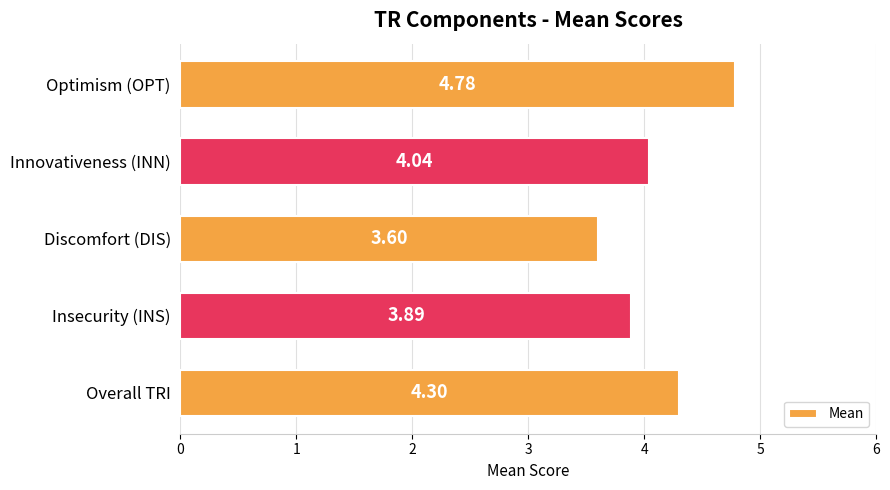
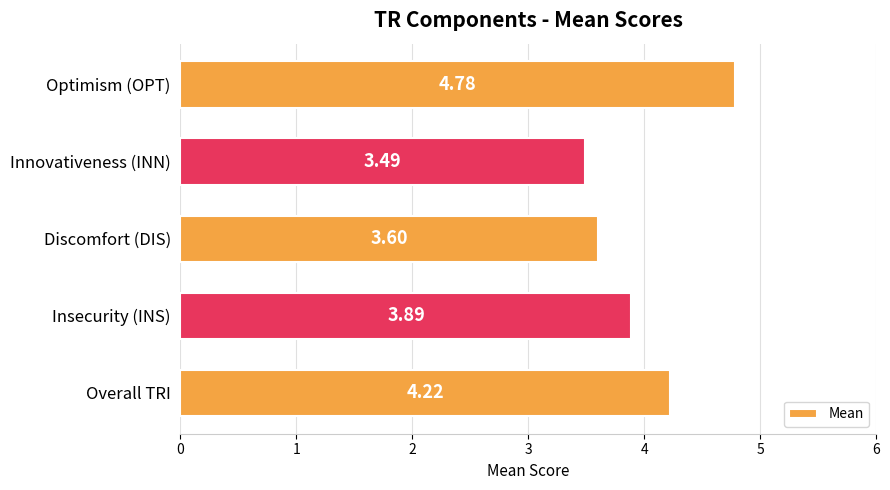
Innovativeness (INN): 4.04 -> 3.49
Overall TRI: 4.30 -> 4.22
